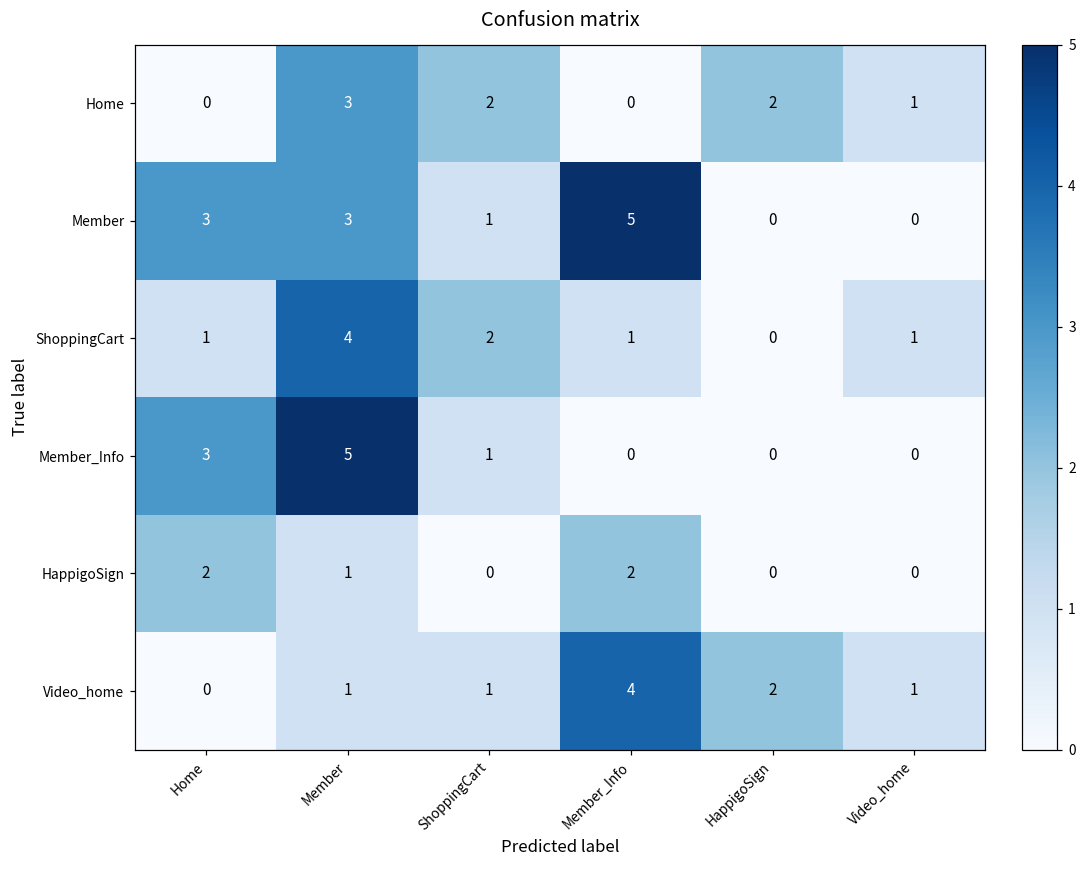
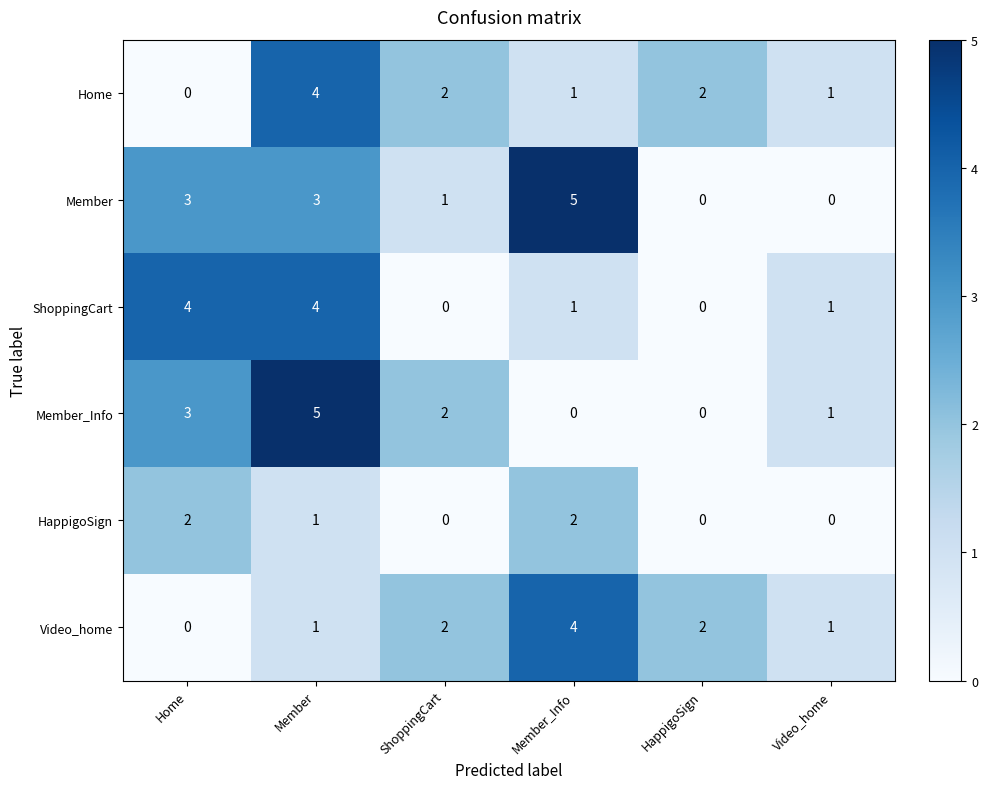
Home, Member: 3 -> 4
Home, Member_Info: 0 -> 1
ShoppingCart, Home: 1 -> 4
ShoppingCart, ShoppingCart: 2 -> 0
Member_Info, ShoppingCart: 1 -> 2
Member_Info, Video_home: 0 -> 1
Video_home, ShoppingCart: 1 -> 2
